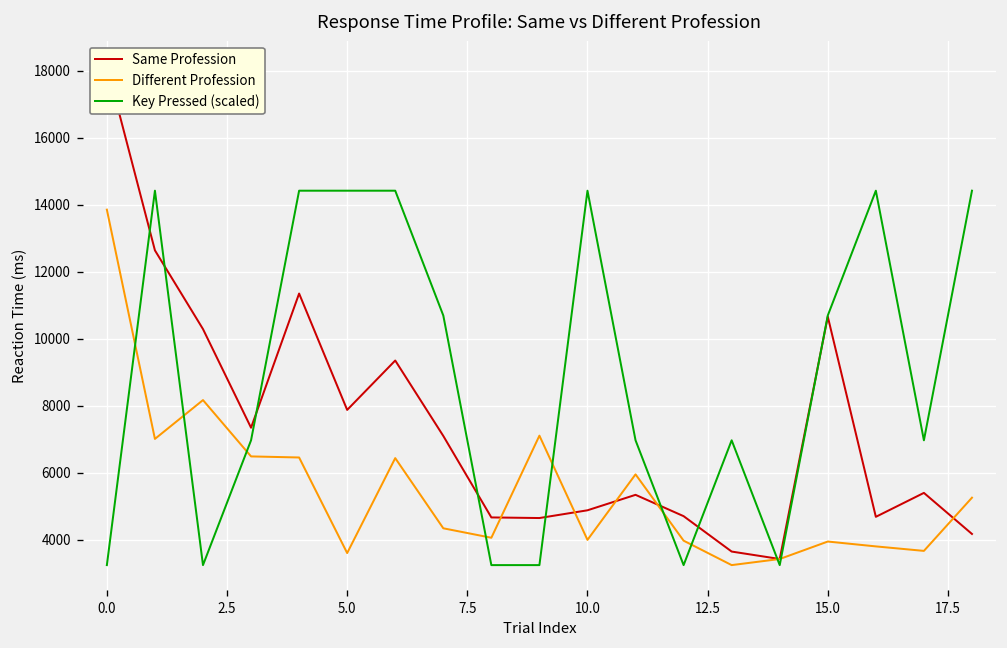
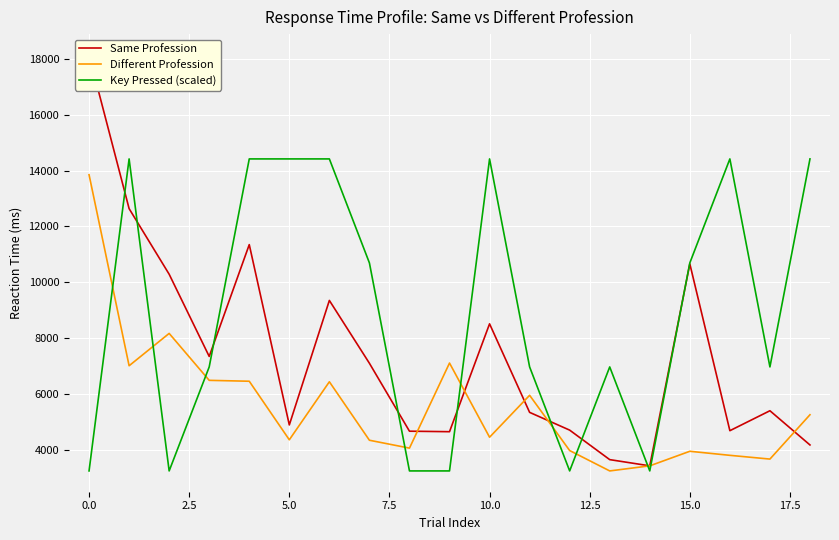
Same Profession, 5.0: 7900 -> 4900
Different Profession, 5.0: 3600 -> 4400
Same Profession, 10.0: 4900 -> 8500
Different Profession, 10.0: 4000 -> 4500
